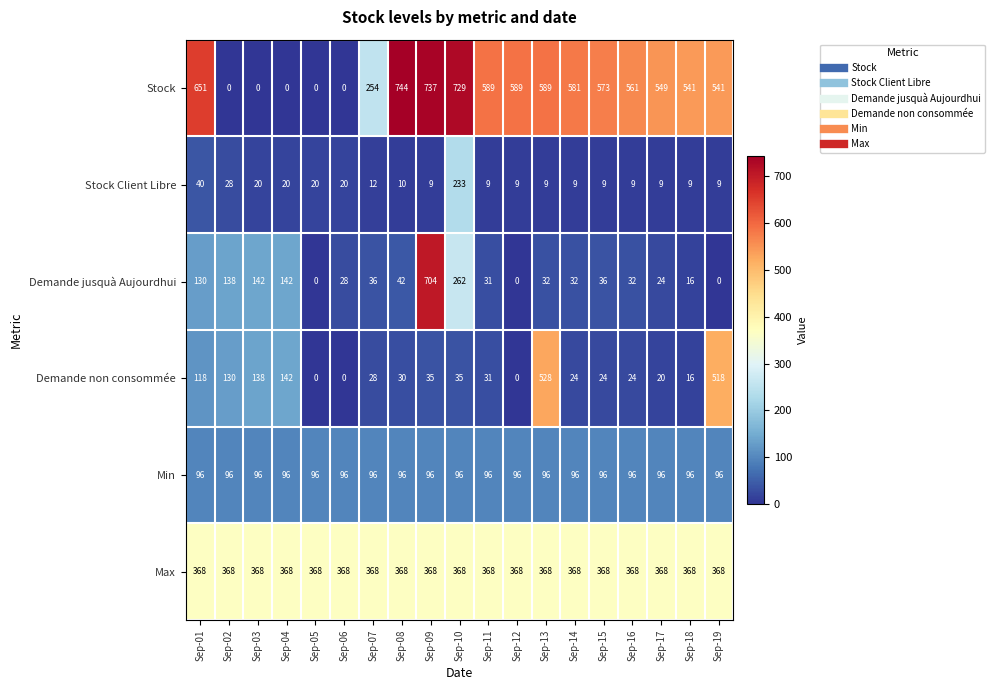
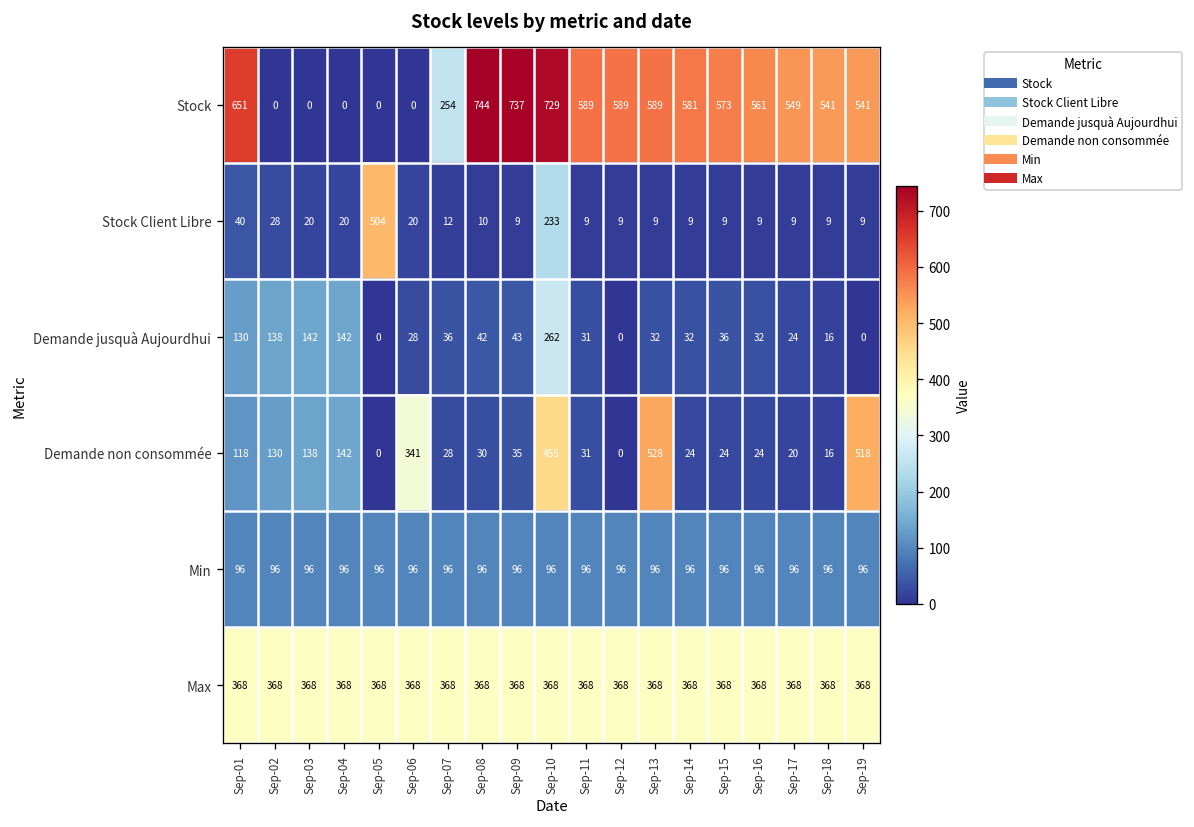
Stock Client Libre, Sep-05: 20 -> 504
Demande jusquà Aujourdhui, Sep-09: 704 -> 43
Demande non consommée, Sep-06: 0 -> 341
Demande non consommée, Sep-10: 35 -> 455
